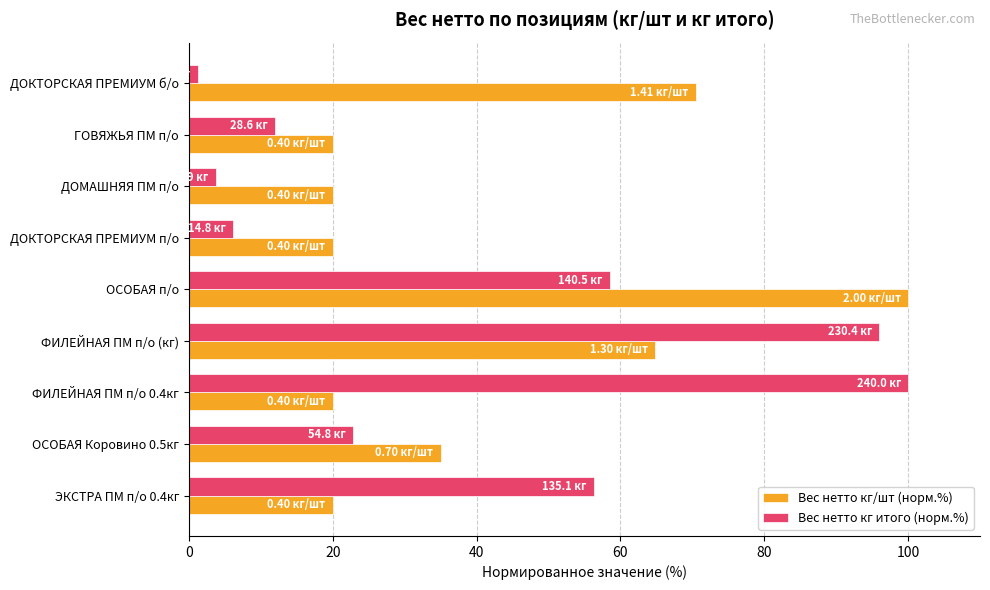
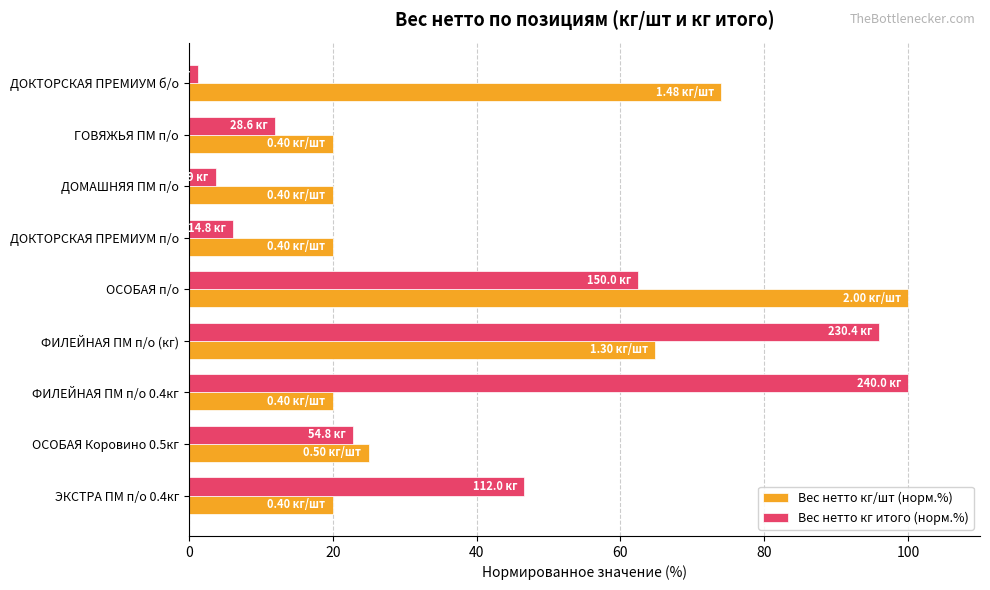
Вес нетто кг/шт (норм.%), ДОКТОРСКАЯ ПРЕМИУМ б/о: 1.41 -> 1.48
Вес нетто кг итого (норм.%), ОСОБАЯ п/о: 140.5 -> 150.0
Вес нетто кг/шт (норм.%), ОСОБАЯ Коровино 0.5кг: 0.70 -> 0.50
Вес нетто кг итого (норм.%), ЭКСТРА ПМ п/о 0.4кг: 135.1 -> 112.0
